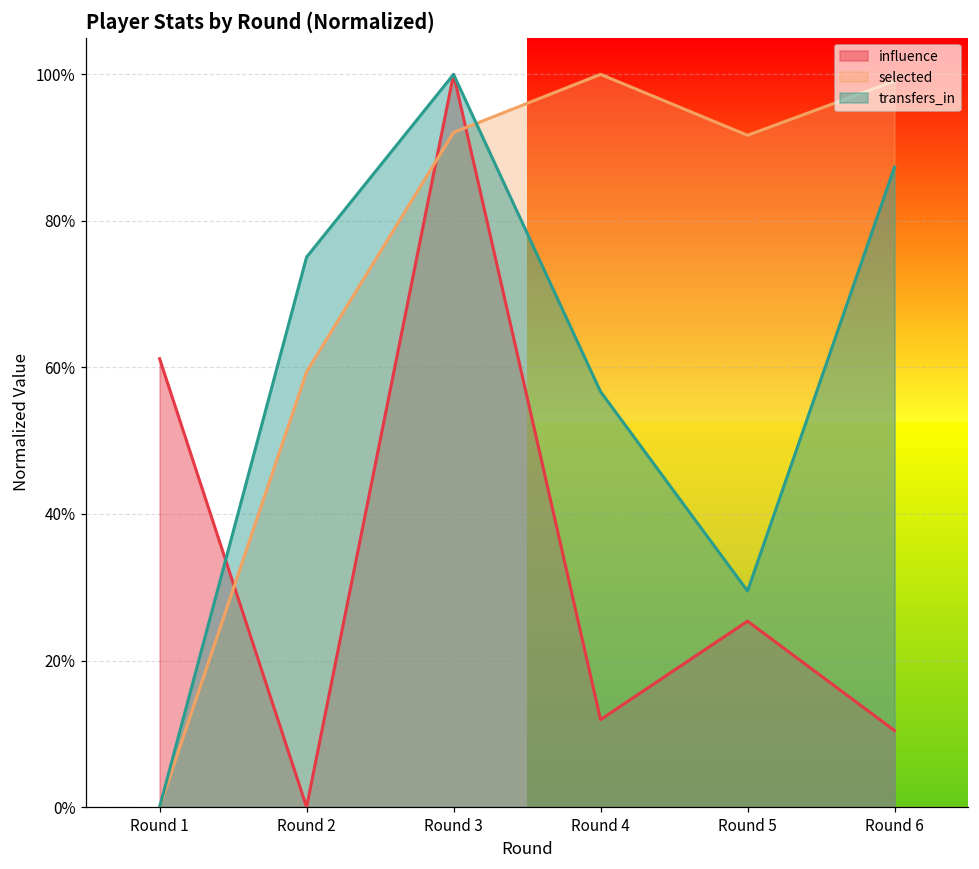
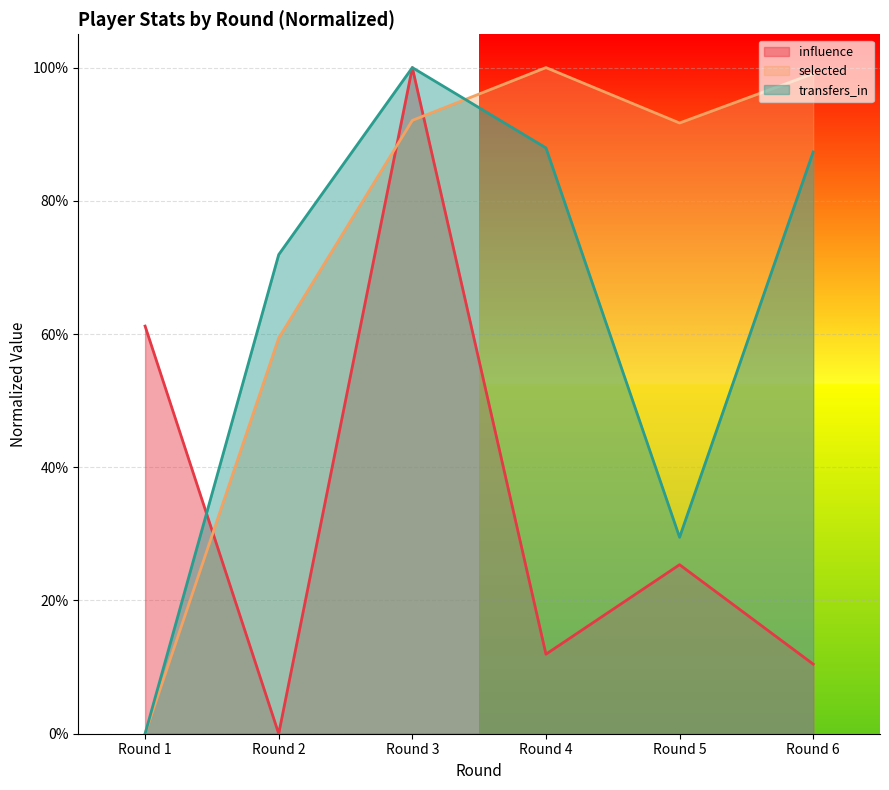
transfers_in, Round 2: 75% -> 72%
transfers_in, Round 4: 57% -> 88%
